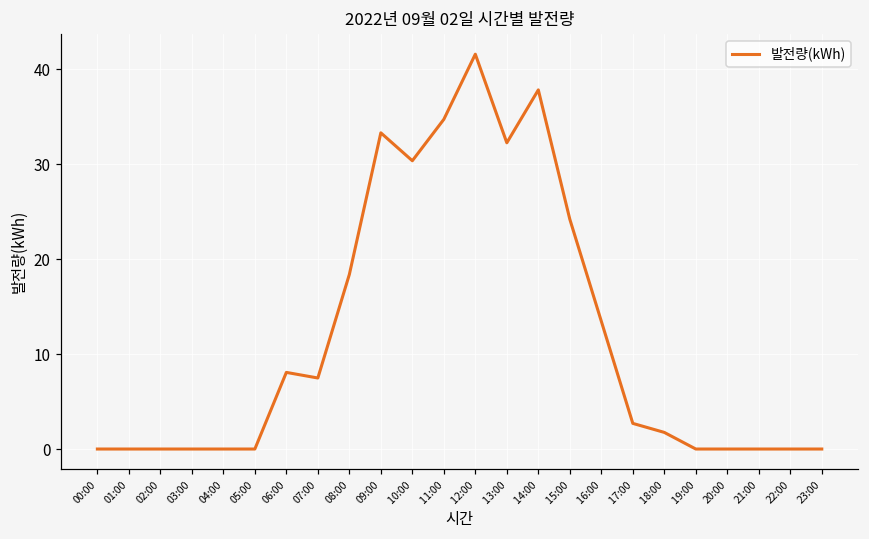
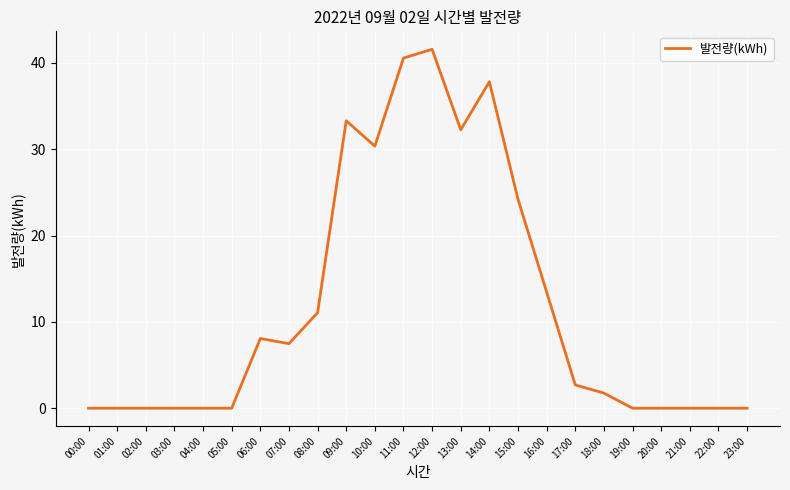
08:00: 18 -> 11
11:00: 35 -> 41
